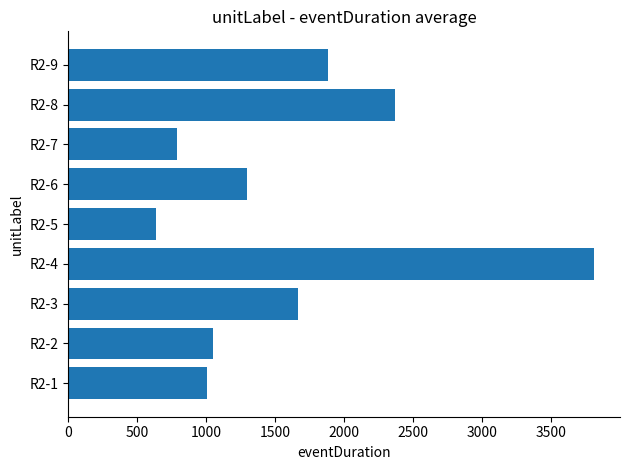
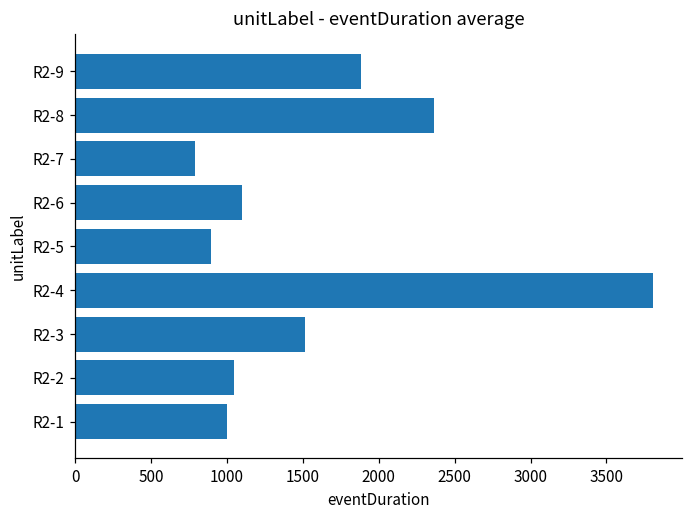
R2-6: 1290 -> 1100
R2-5: 640 -> 900
R2-3: 1670 -> 1510
